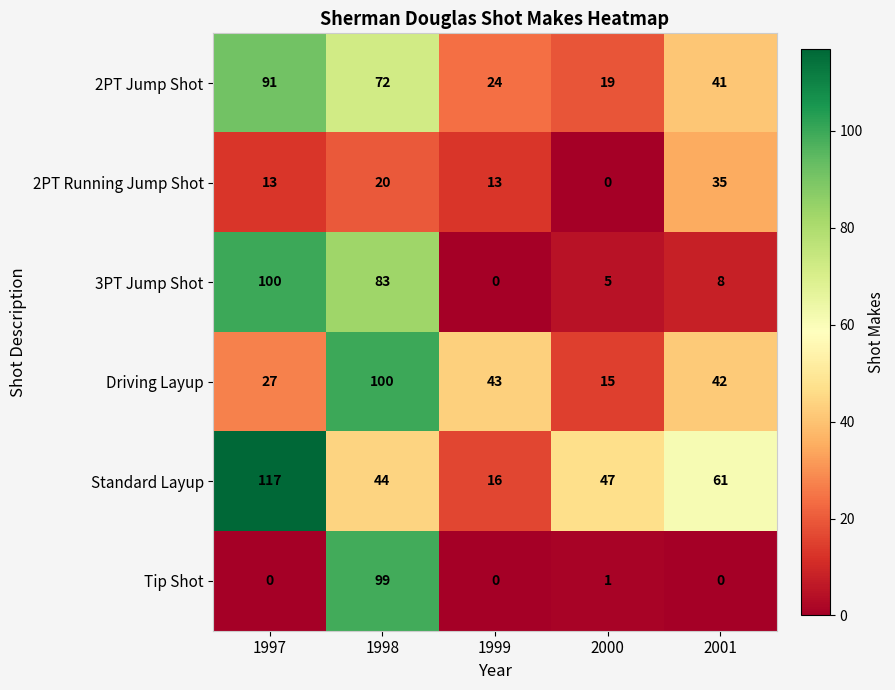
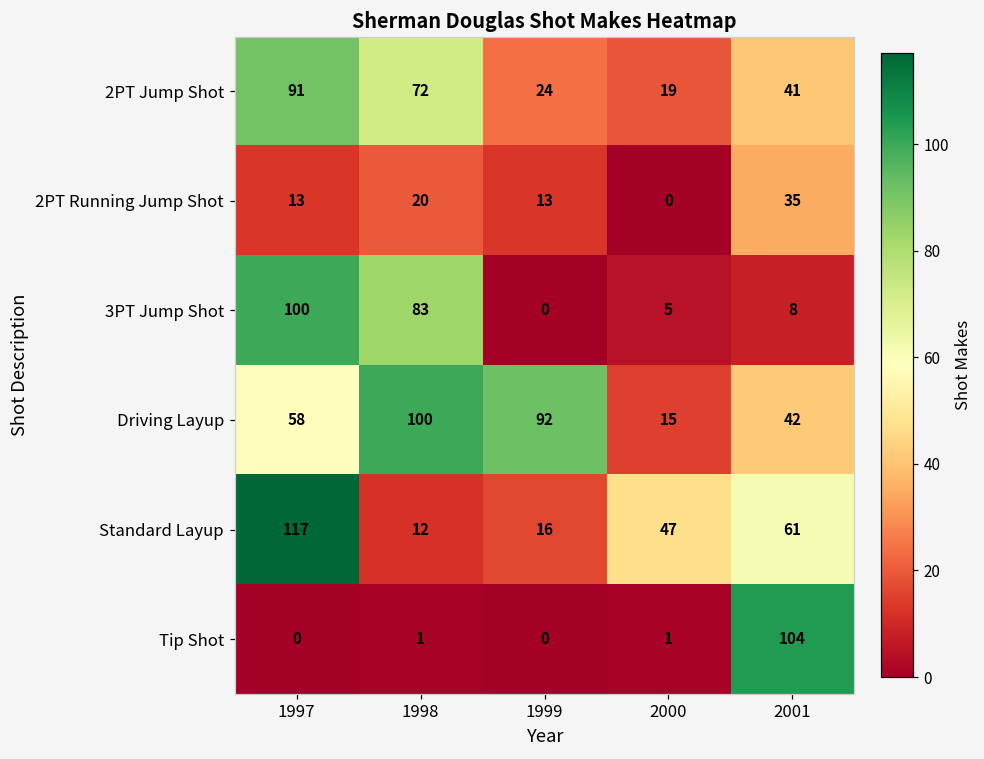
Driving Layup, 1997: 27 -> 58
Driving Layup, 1999: 43 -> 92
Standard Layup, 1998: 44 -> 12
Tip Shot, 1998: 99 -> 1
Tip Shot, 2001: 0 -> 104
